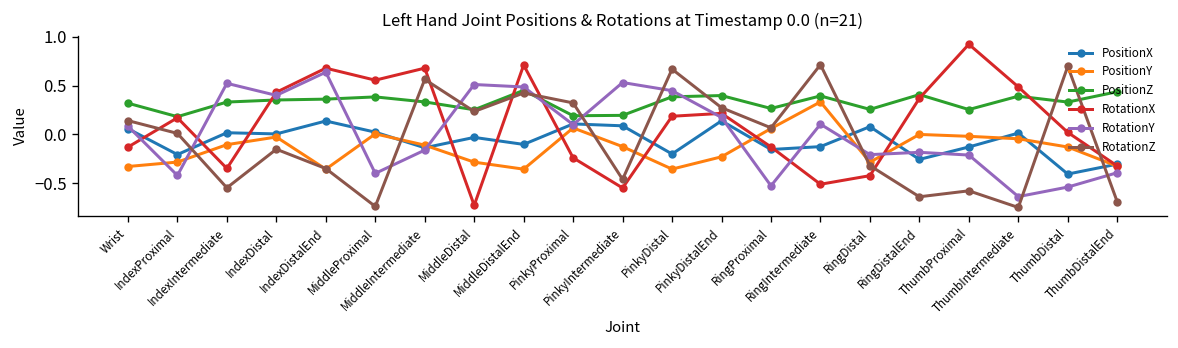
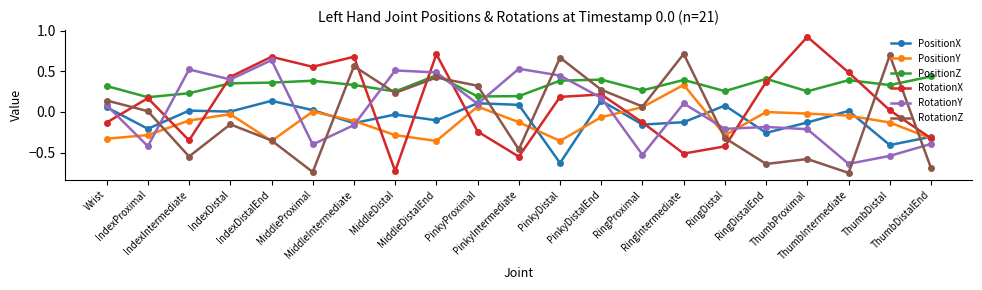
PositionZ, IndexIntermediate: 0.3 -> 0.2
PositionX, PinkyDistal: -0.2 -> -0.6
PositionY, PinkyDistalEnd: -0.2 -> -0.1
